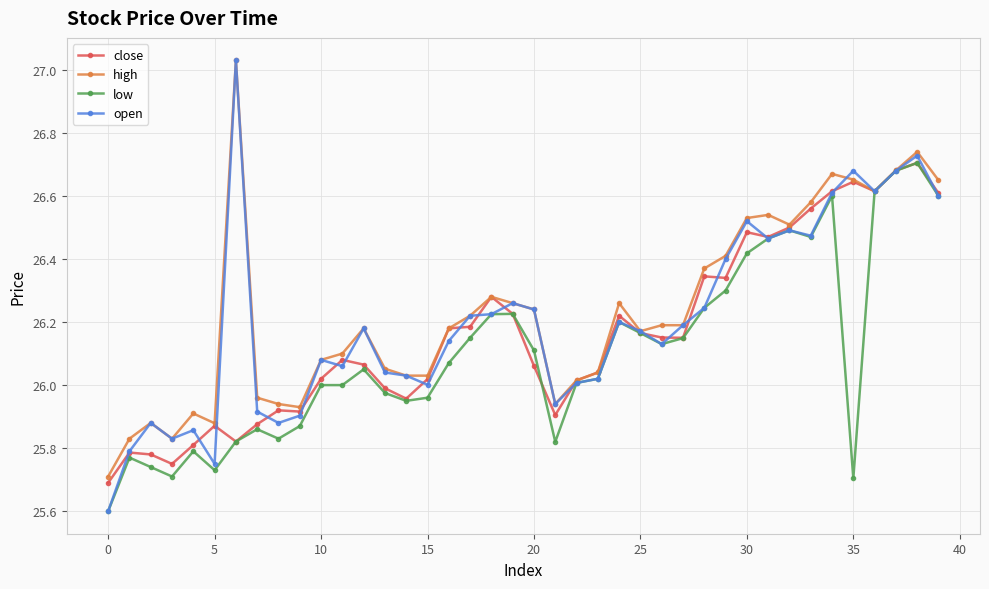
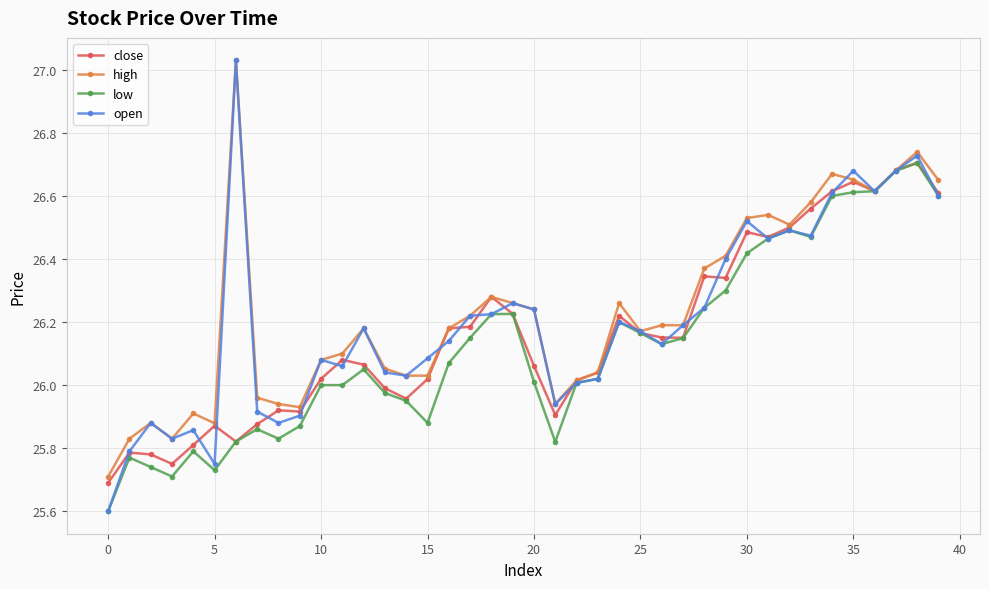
low, 15: 25.96 -> 25.88
open, 15: 26.00 -> 26.09
low, 20: 26.11 -> 26.01
low, 35: 25.70 -> 26.61
